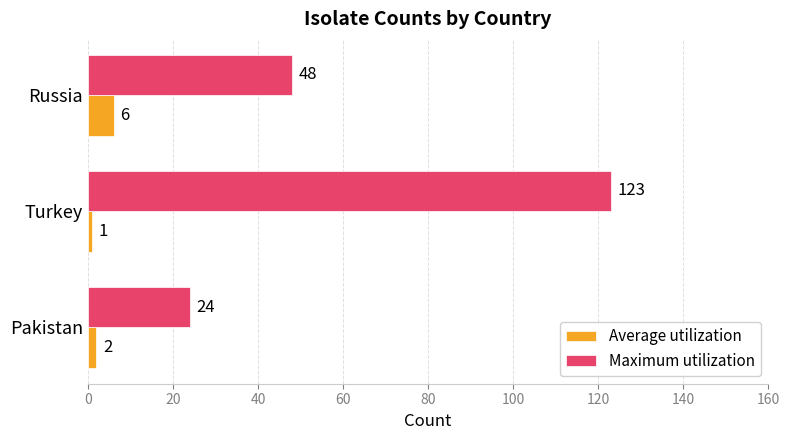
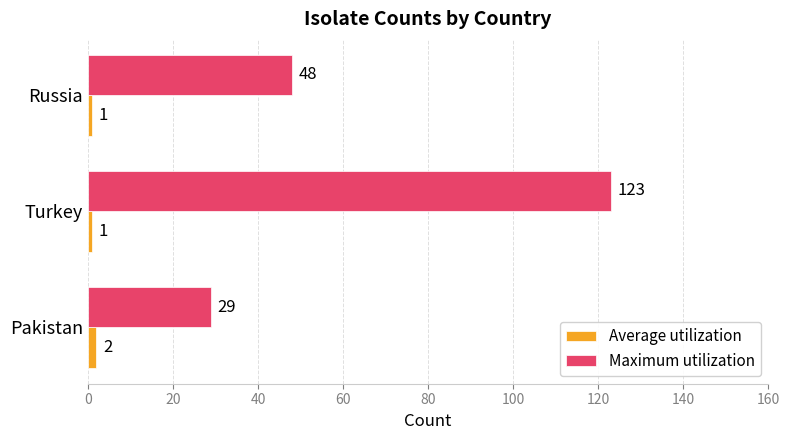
Average utilization, Russia: 6 -> 1
Maximum utilization, Pakistan: 24 -> 29
